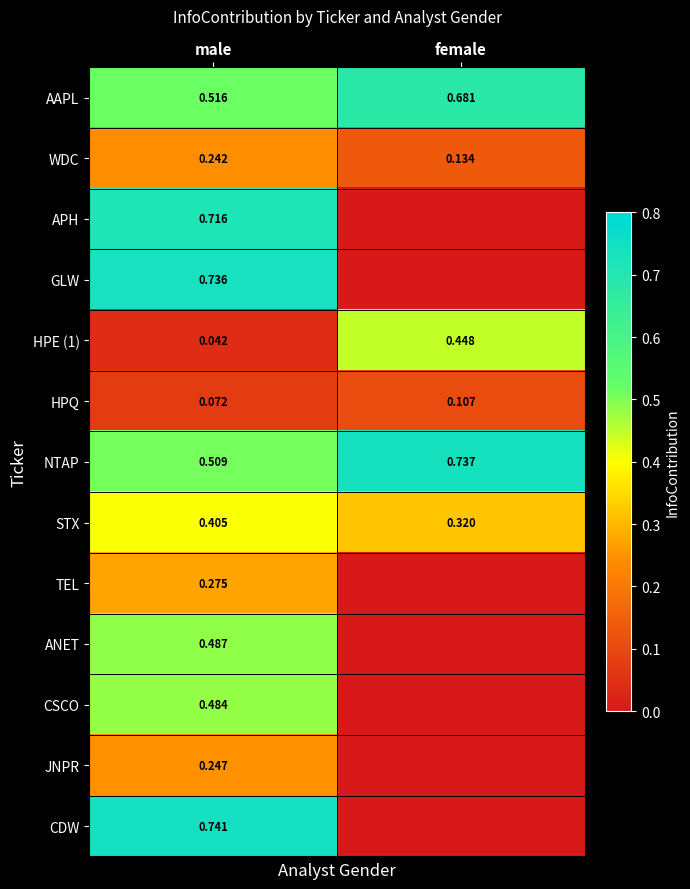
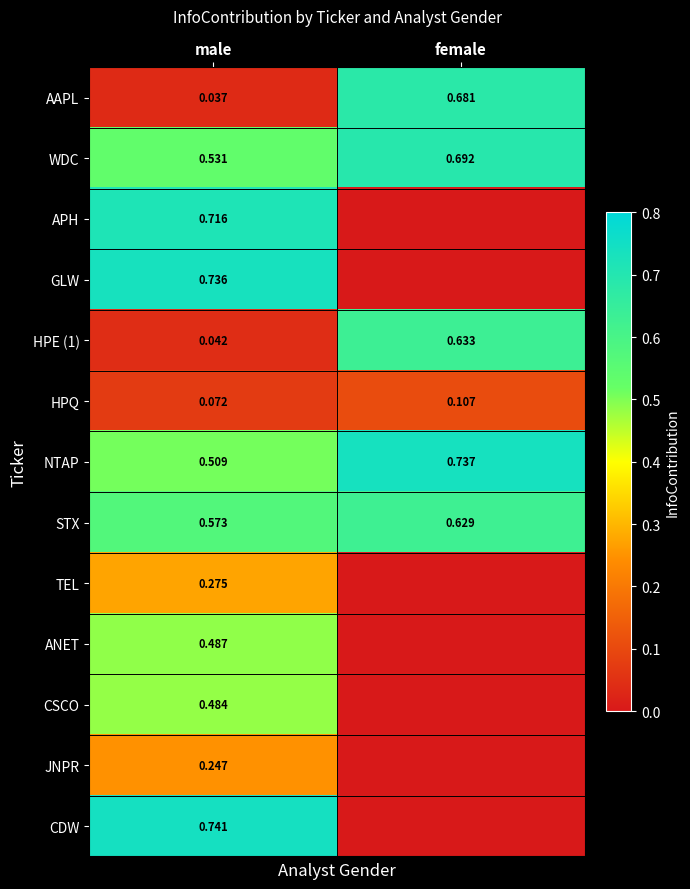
AAPL, male: 0.516 -> 0.037
WDC, male: 0.242 -> 0.531
WDC, female: 0.134 -> 0.692
HPE (1), female: 0.448 -> 0.633
STX, male: 0.405 -> 0.573
STX, female: 0.320 -> 0.629
